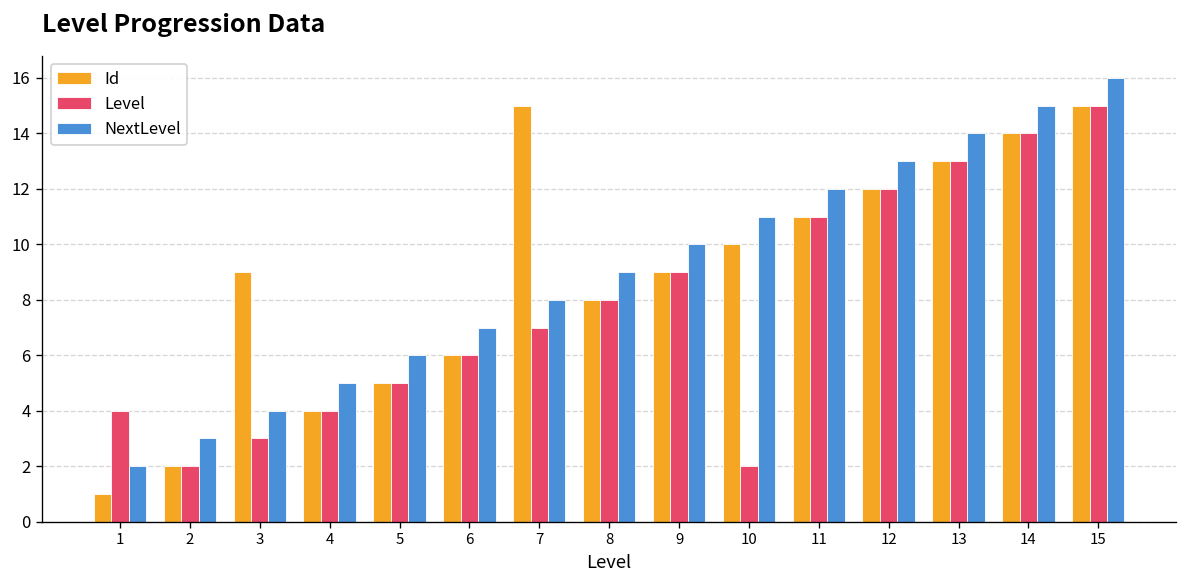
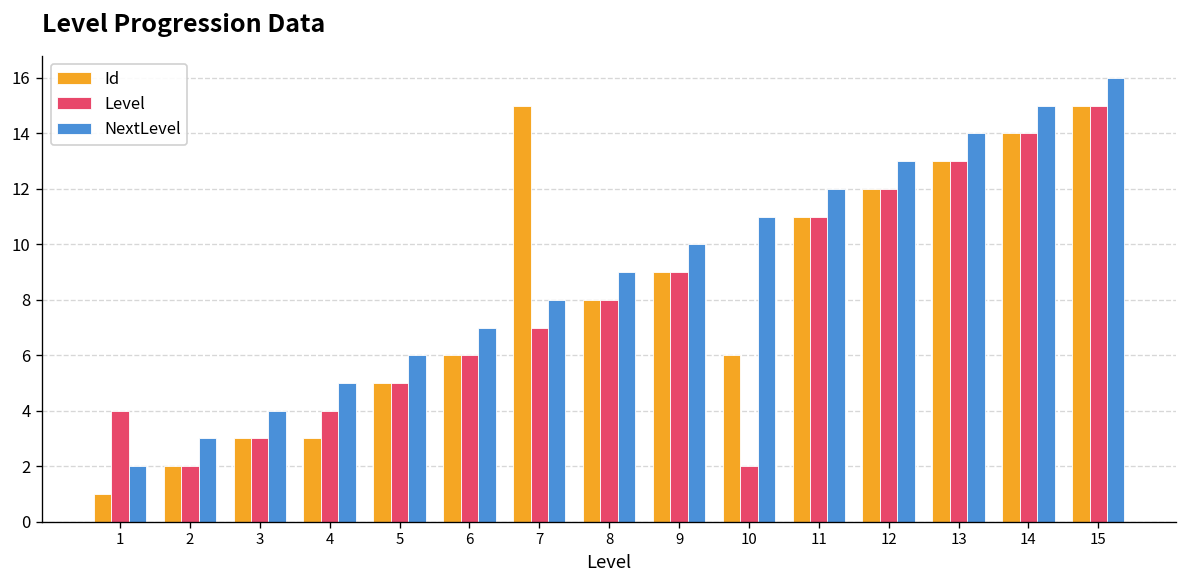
Id, 3: 9 -> 3
Id, 4: 4 -> 3
Id, 10: 10 -> 6
